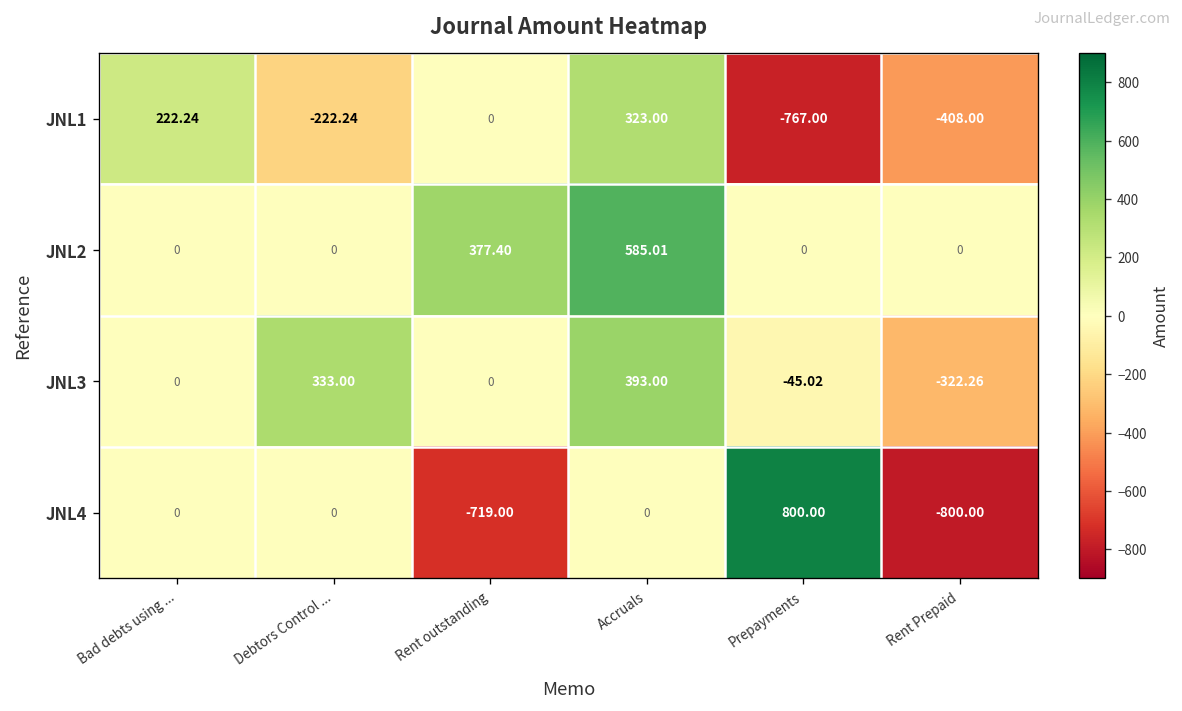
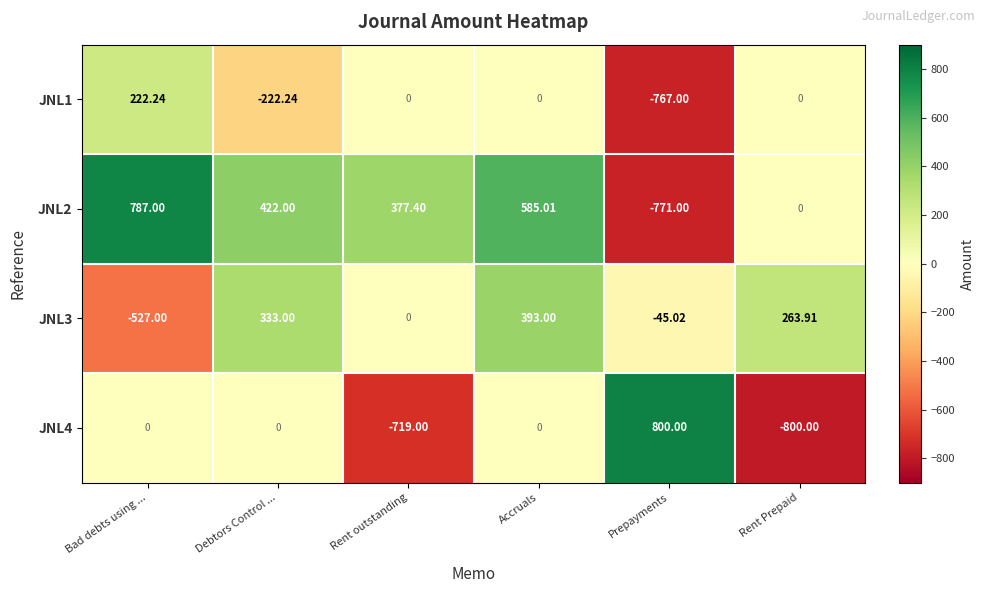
JNL1, Accruals: 323.00 -> 0
JNL1, Rent Prepaid: -408.00 -> 0
JNL2, Bad debts using ...: 0 -> 787.00
JNL2, Debtors Control ...: 0 -> 422.00
JNL2, Prepayments: 0 -> -771.00
JNL3, Bad debts using ...: 0 -> -527.00
JNL3, Rent Prepaid: -322.26 -> 263.91
